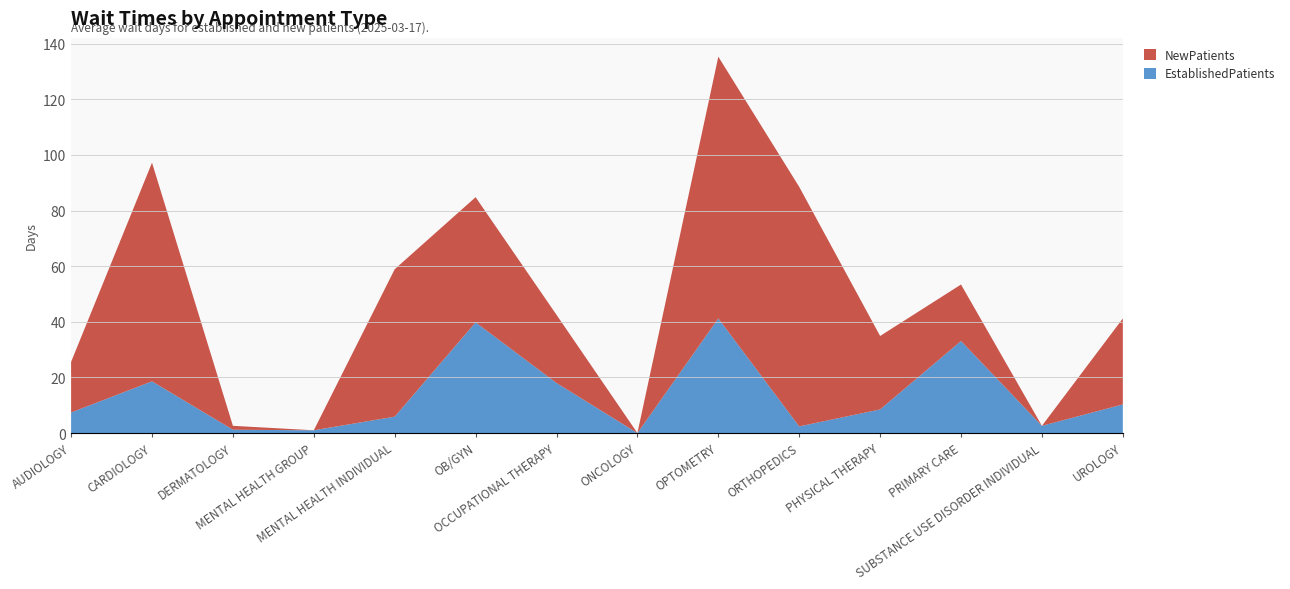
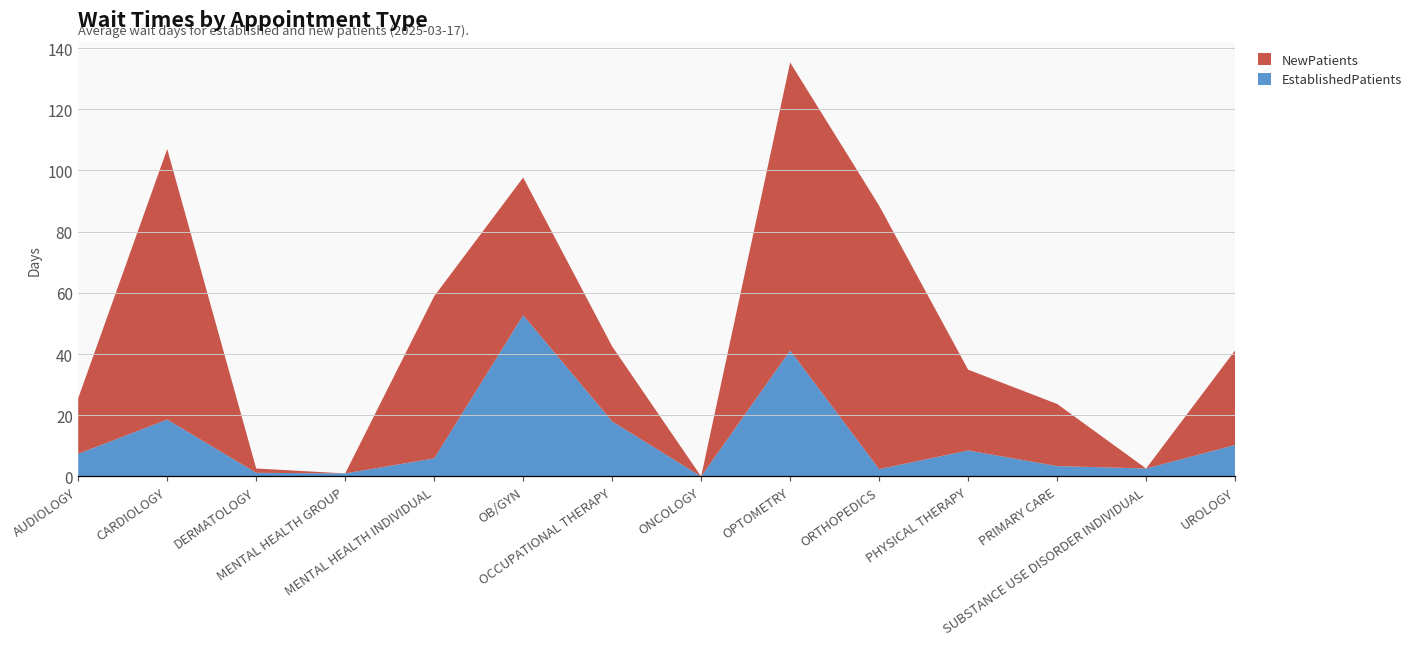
NewPatients, CARDIOLOGY: 79 -> 88
EstablishedPatients, OB/GYN: 40 -> 53
EstablishedPatients, PRIMARY CARE: 33 -> 3
